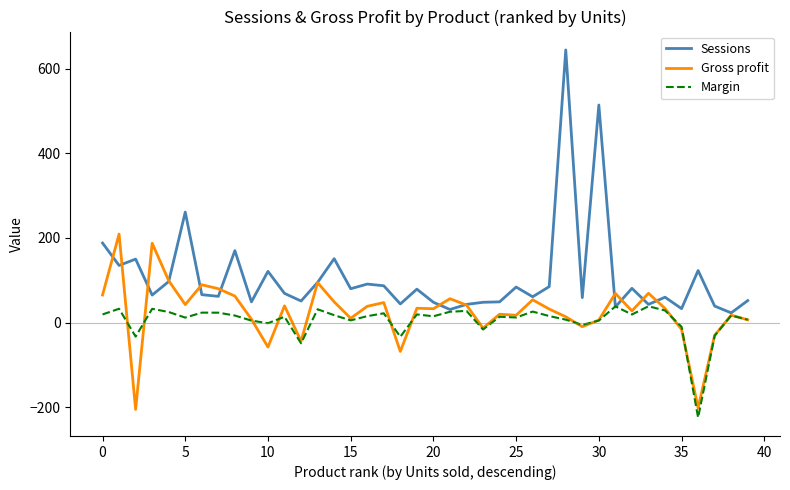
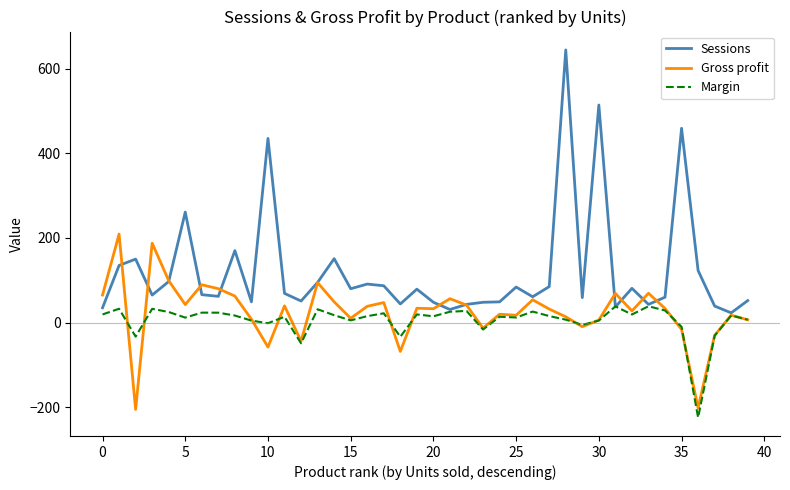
Sessions, 0: 190 -> 40
Sessions, 10: 120 -> 440
Sessions, 35: 30 -> 460
